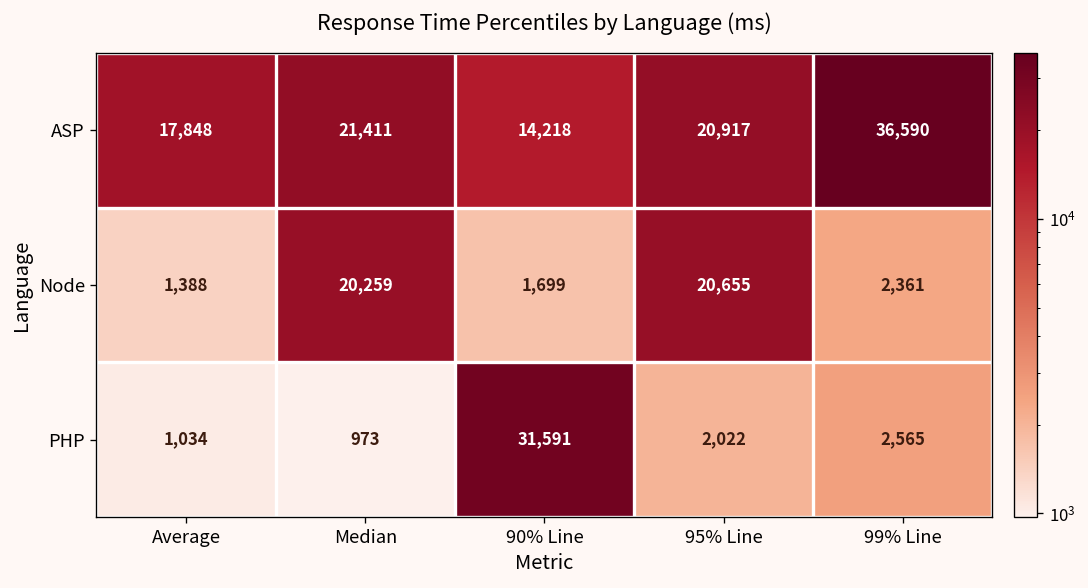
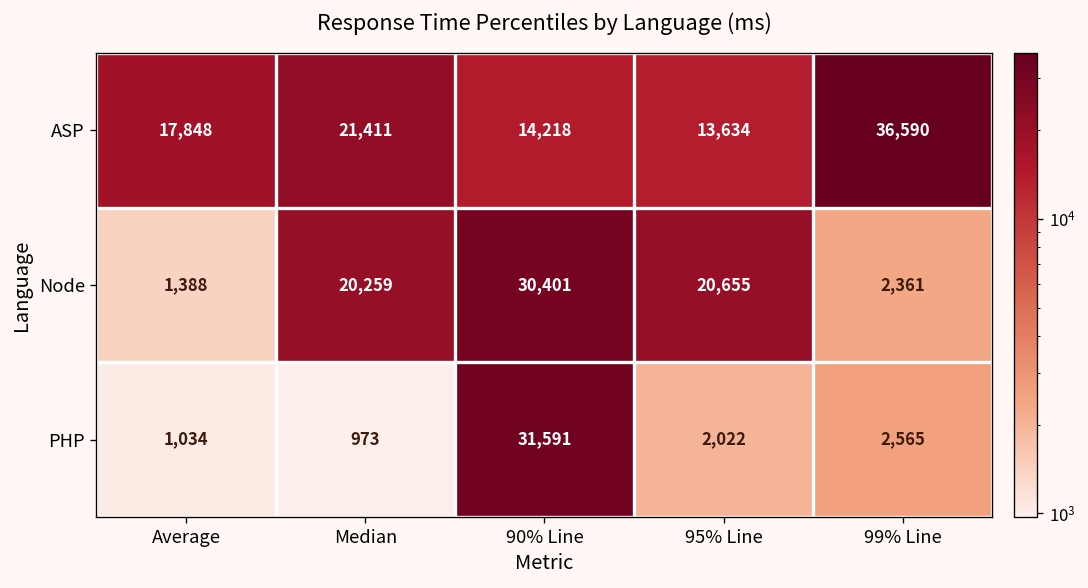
ASP, 95% Line: 20,917 -> 13,634
Node, 90% Line: 1,699 -> 30,401
